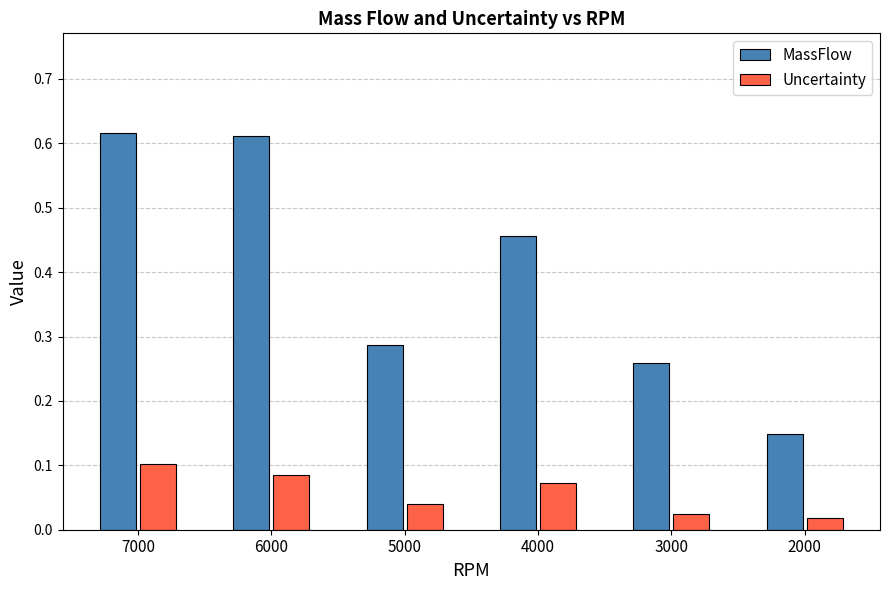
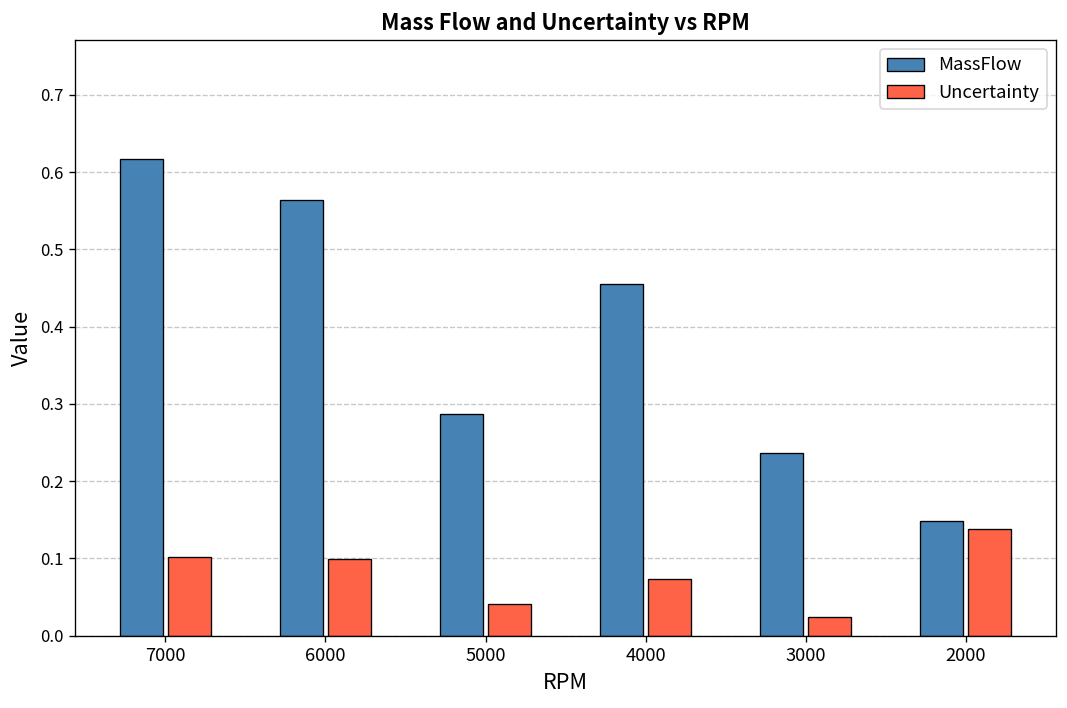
MassFlow, 6000: 0.61 -> 0.56
Uncertainty, 6000: 0.08 -> 0.10
MassFlow, 3000: 0.26 -> 0.24
Uncertainty, 2000: 0.02 -> 0.14
